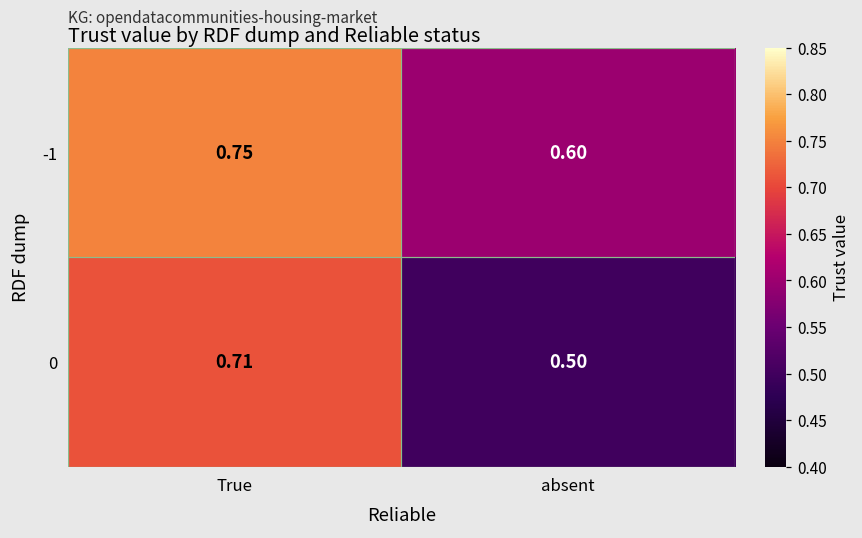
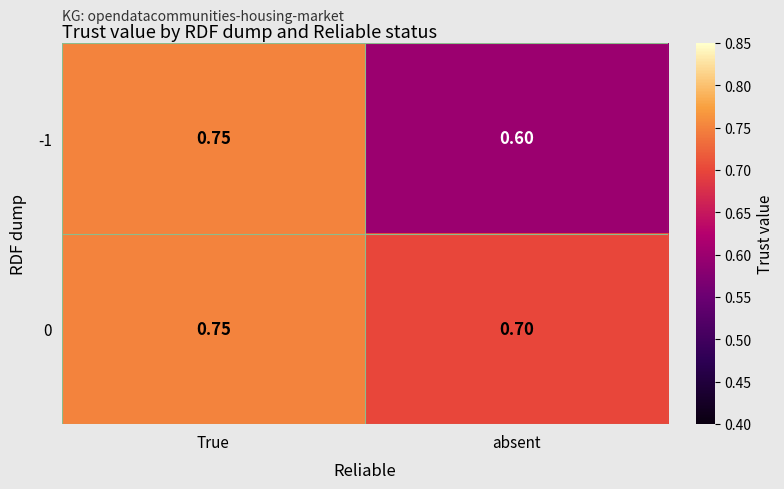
0, True: 0.71 -> 0.75
0, absent: 0.50 -> 0.70
